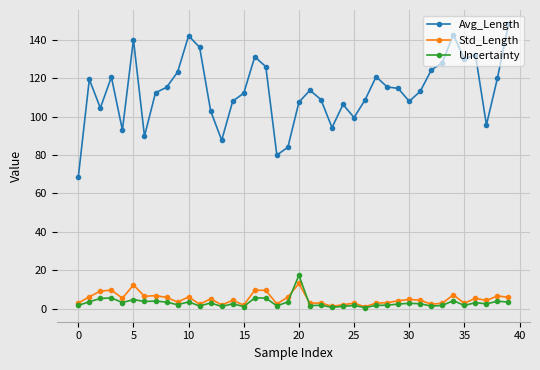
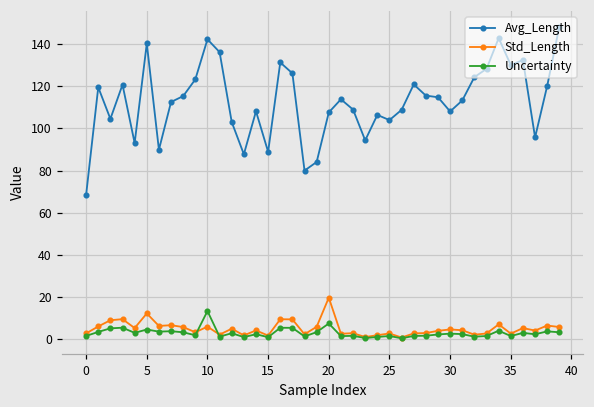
Uncertainty, 10: 3 -> 13
Avg_Length, 15: 112 -> 89
Std_Length, 20: 13 -> 20
Uncertainty, 20: 17 -> 8
Avg_Length, 25: 100 -> 104
